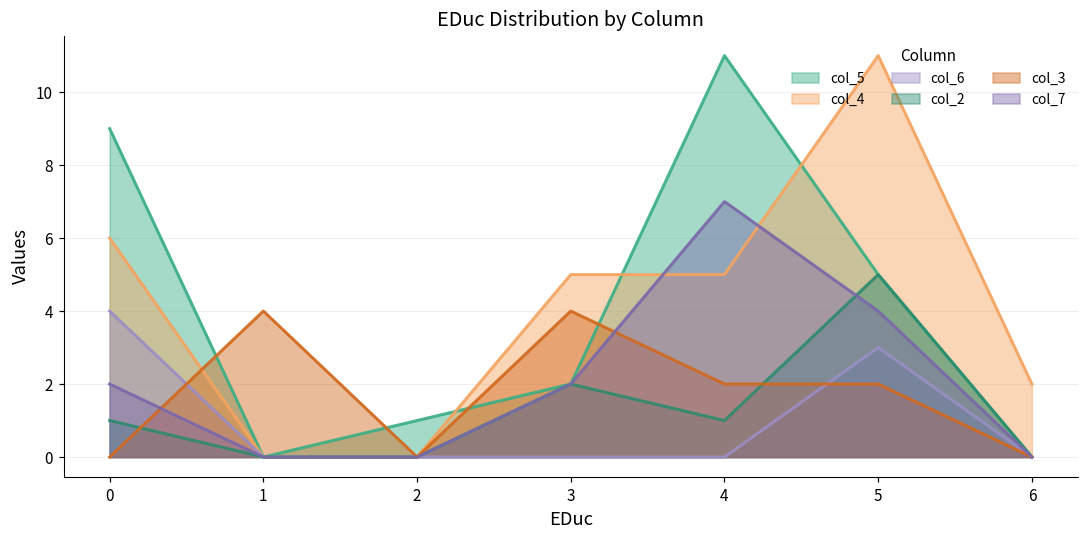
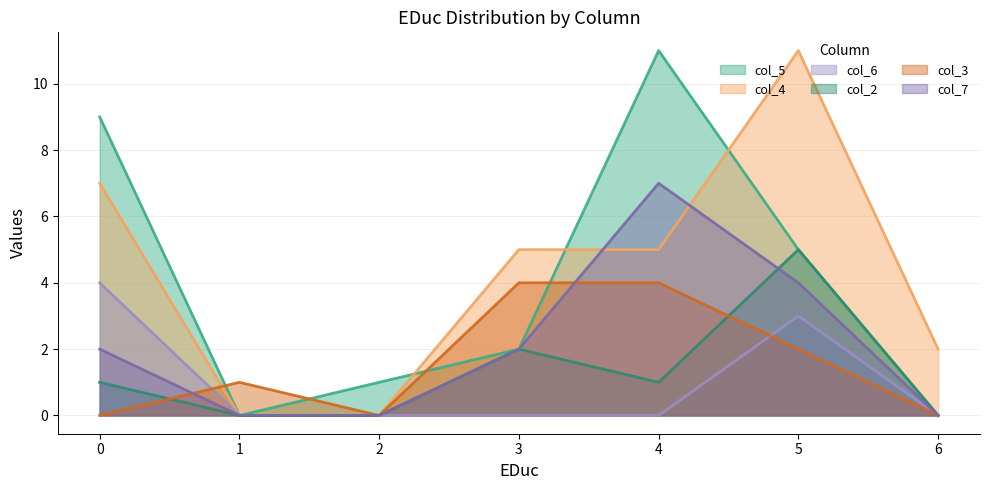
col_4, 0: 6 -> 7
col_3, 1: 4 -> 1
col_3, 4: 2 -> 4
